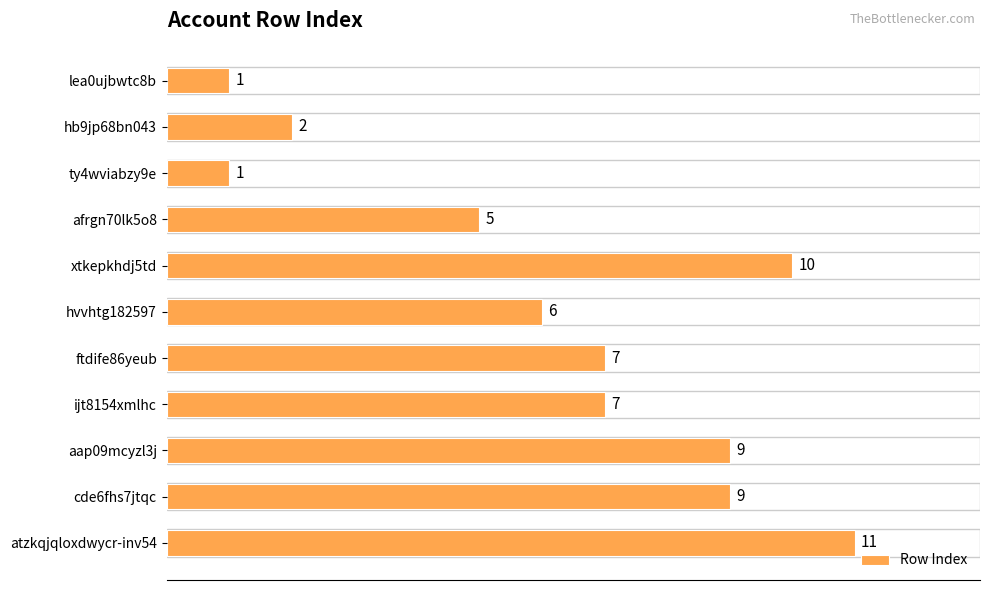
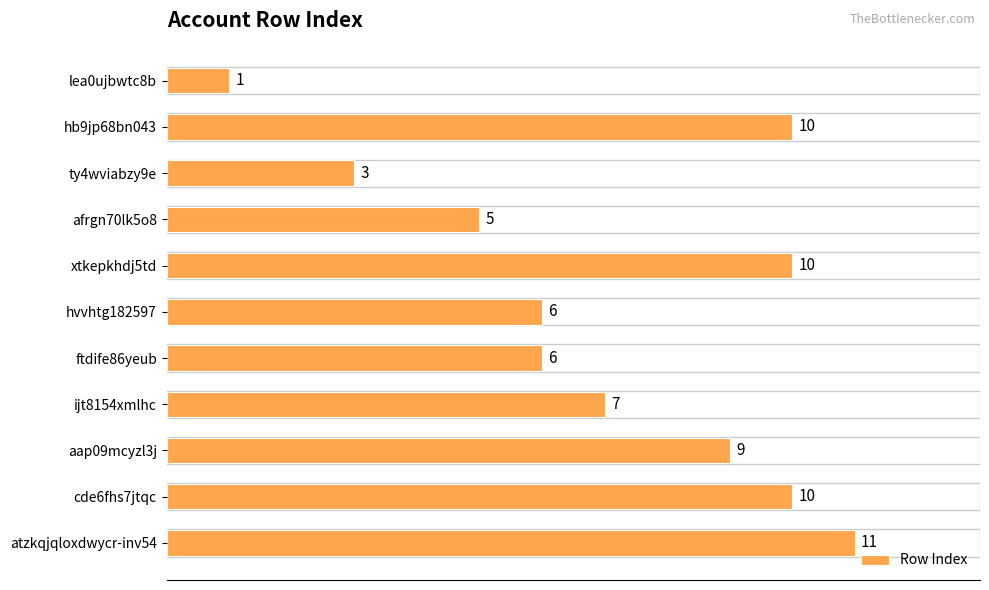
hb9jp68bn043: 2 -> 10
ty4wviabzy9e: 1 -> 3
ftdife86yeub: 7 -> 6
cde6fhs7jtqc: 9 -> 10
